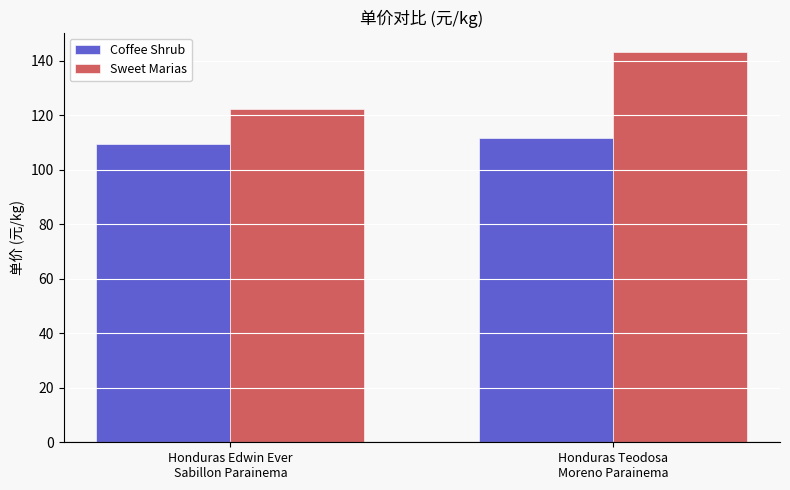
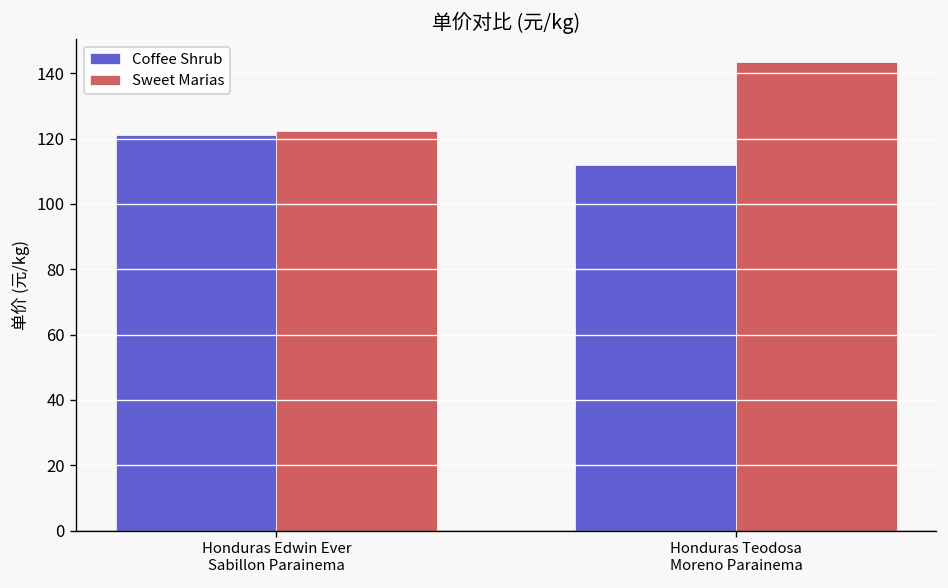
Coffee Shrub, Honduras Edwin Ever Sabillon Parainema: 109 -> 121
